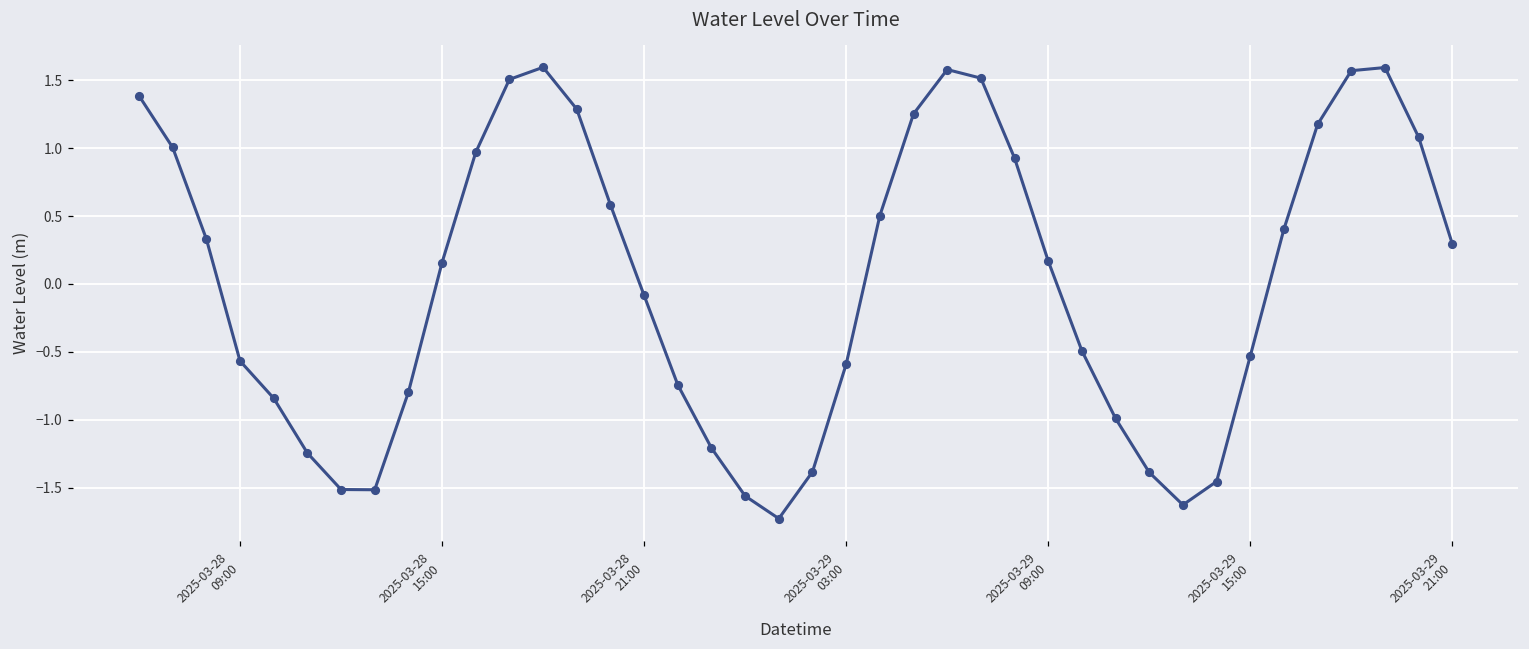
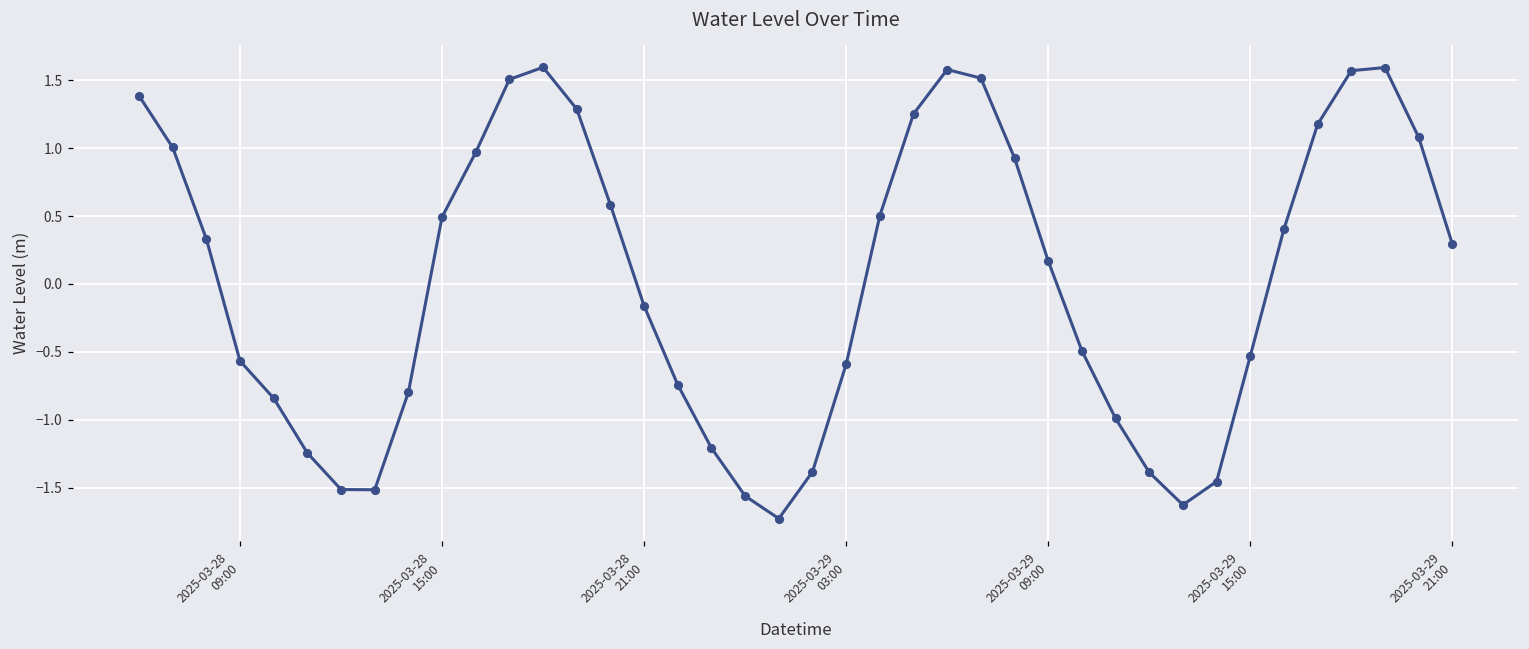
2025-03-28 15:00: 0.16 -> 0.49
2025-03-28 21:00: -0.08 -> -0.16
